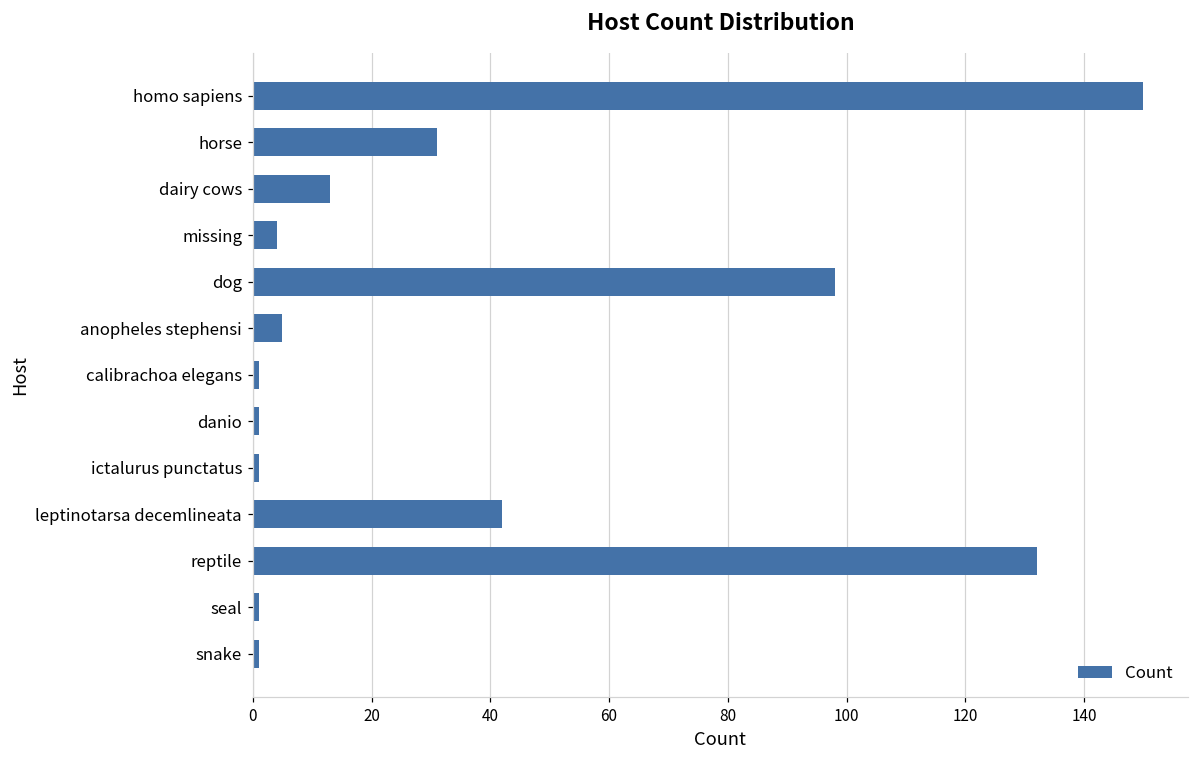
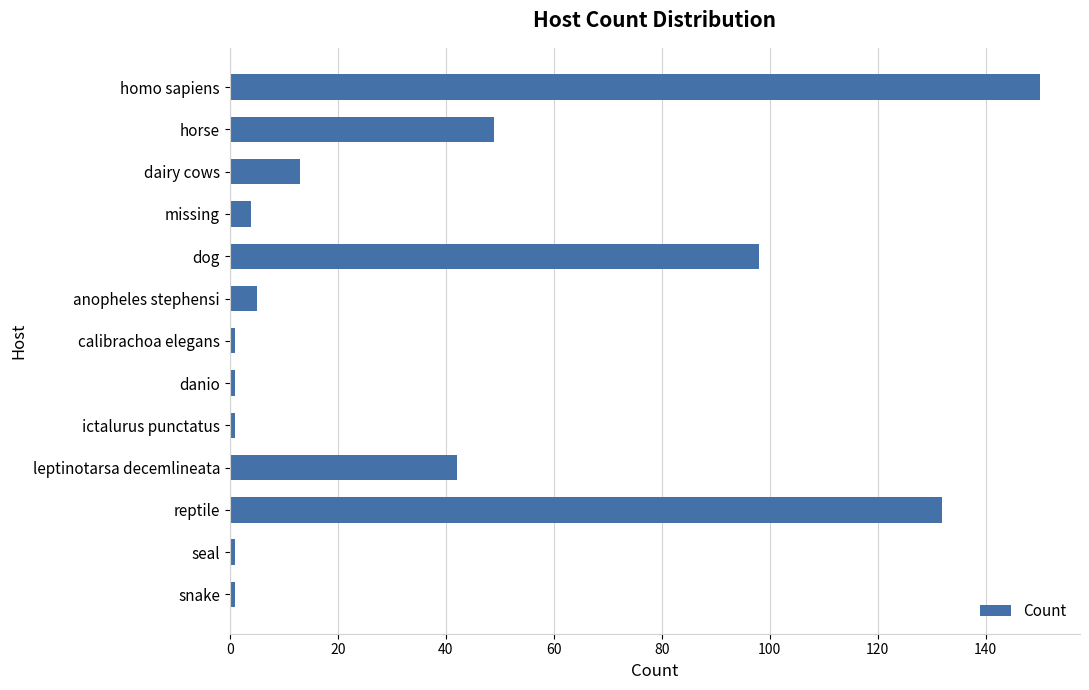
horse: 31 -> 49
